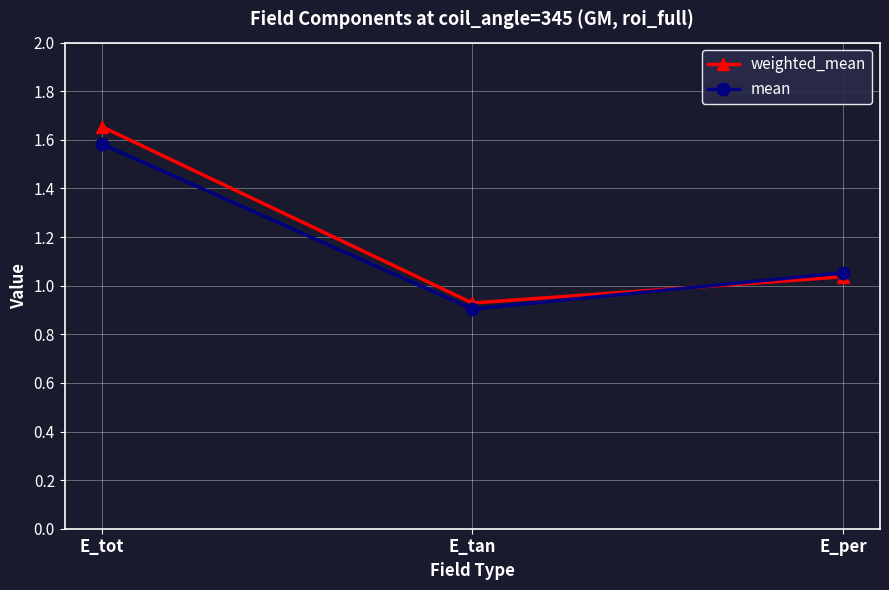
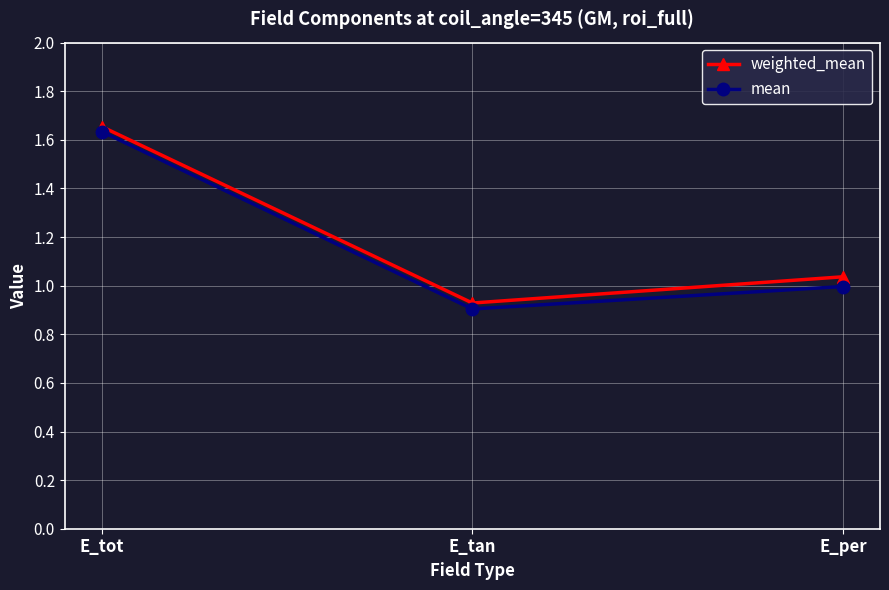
mean, E_tot: 1.58 -> 1.63
mean, E_per: 1.05 -> 1.00
